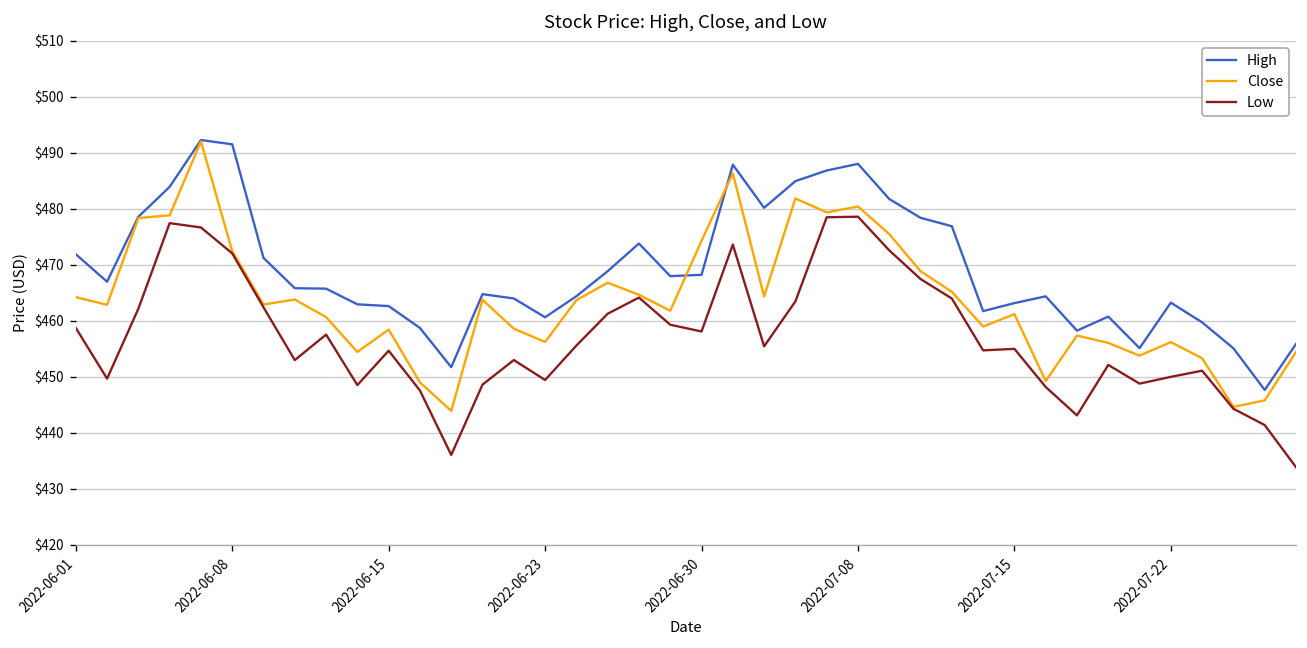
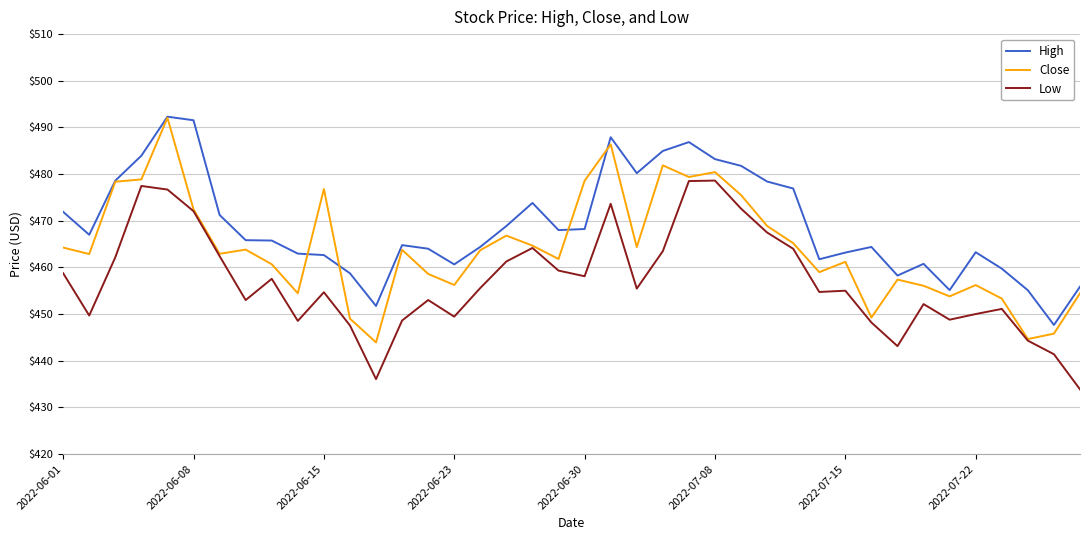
Close, 2022-06-15: $458 -> $477
Close, 2022-06-30: $474 -> $479
High, 2022-07-08: $488 -> $483
